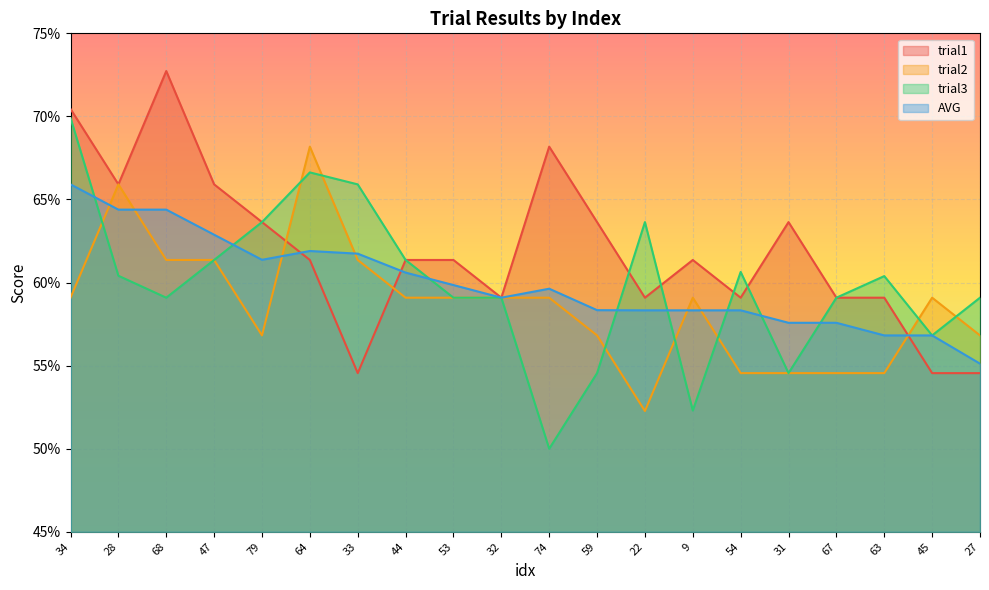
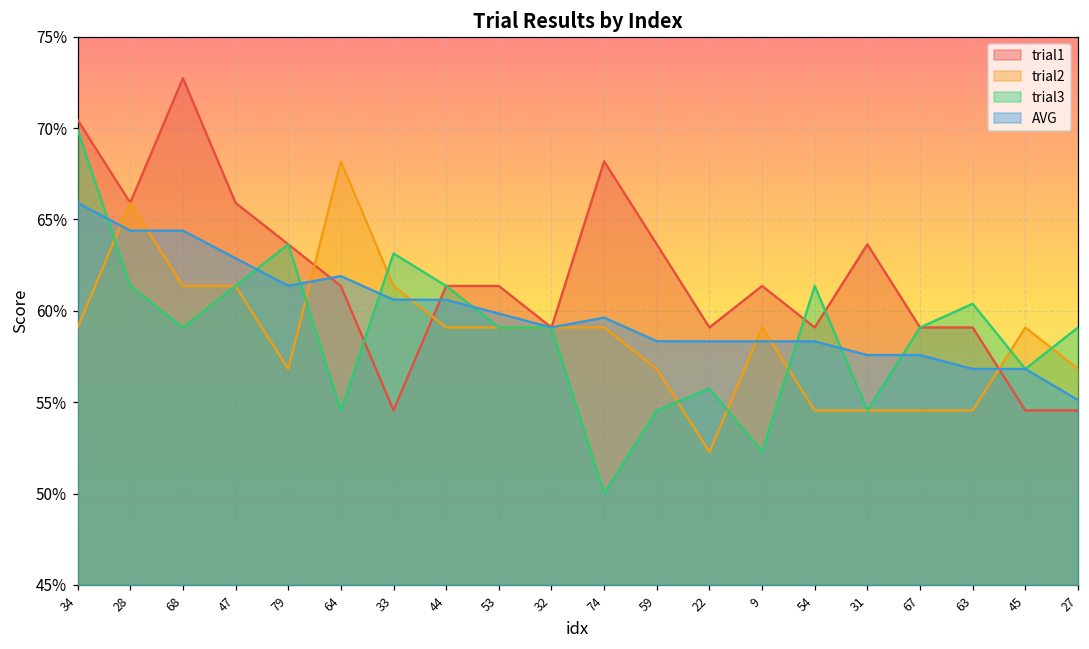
trial3, 28: 60.4% -> 61.4%
trial3, 64: 66.6% -> 54.6%
trial3, 33: 65.9% -> 63.1%
AVG, 33: 61.7% -> 60.6%
trial3, 22: 63.6% -> 55.8%
trial3, 54: 60.6% -> 61.4%
